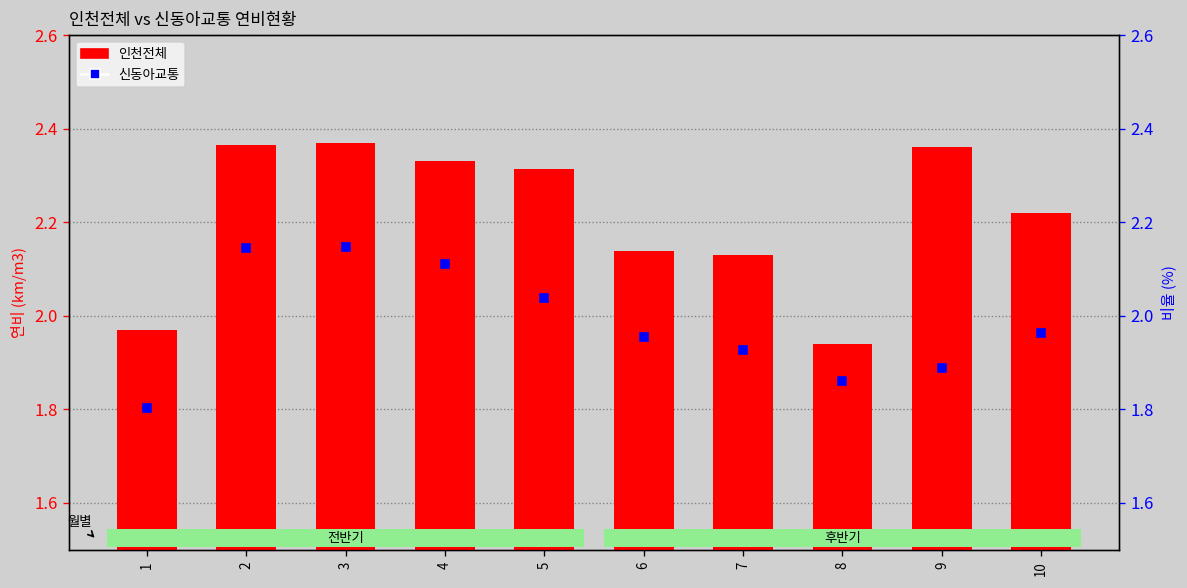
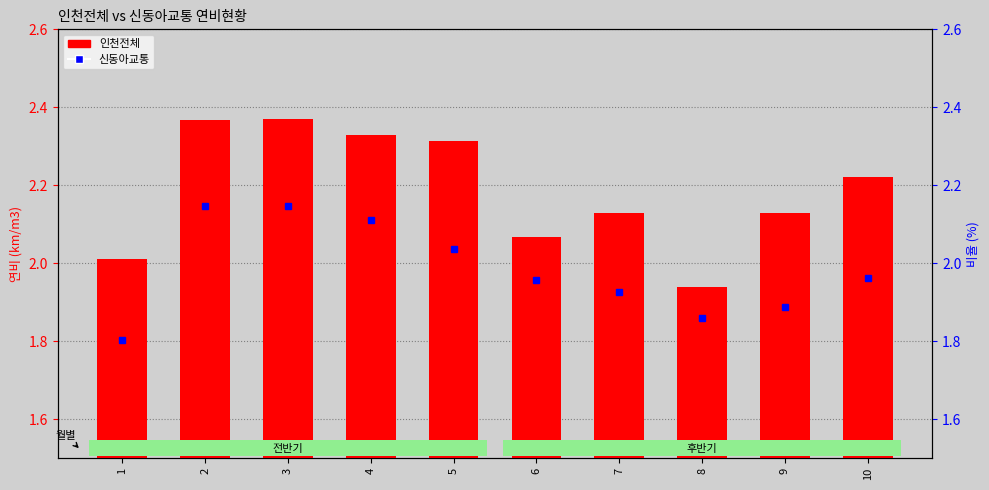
인천전체, 1: 1.97 -> 2.01
인천전체, 6: 2.14 -> 2.07
인천전체, 9: 2.36 -> 2.13
